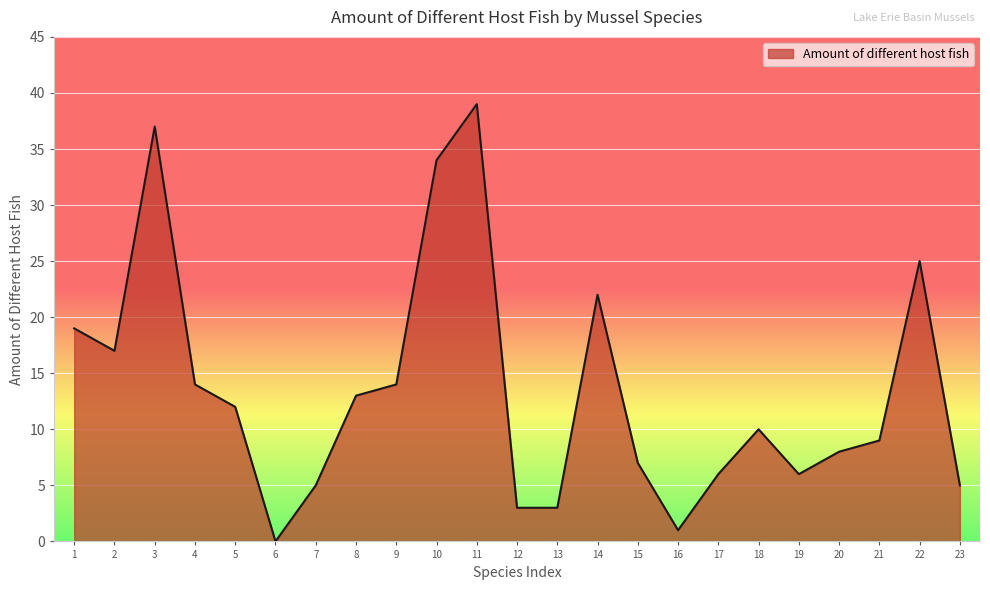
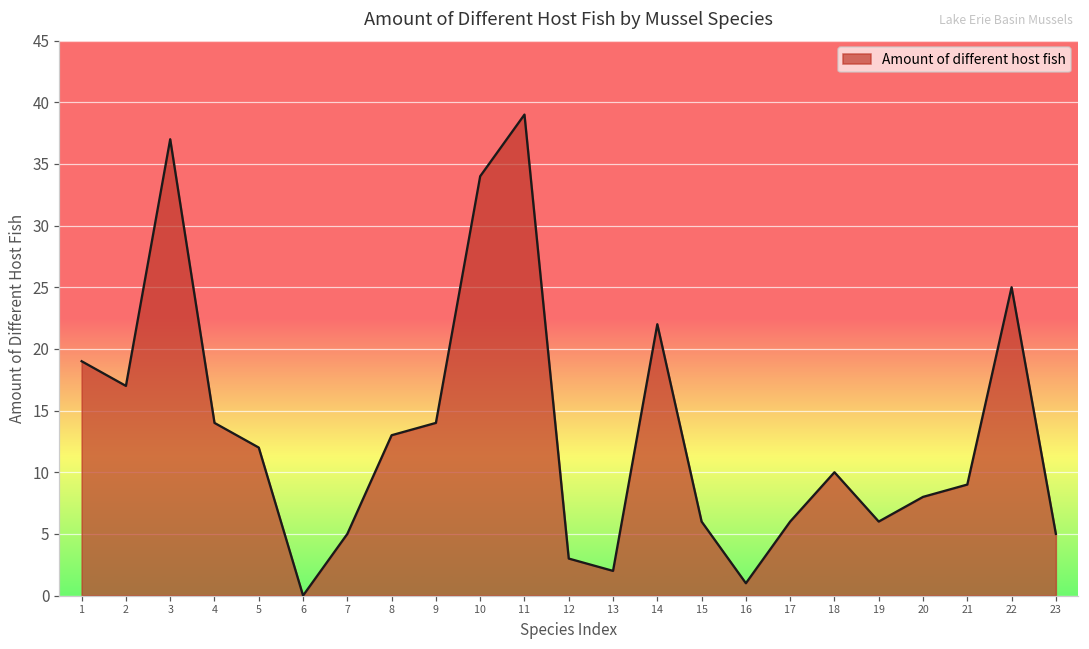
13: 3 -> 2
15: 7 -> 6
